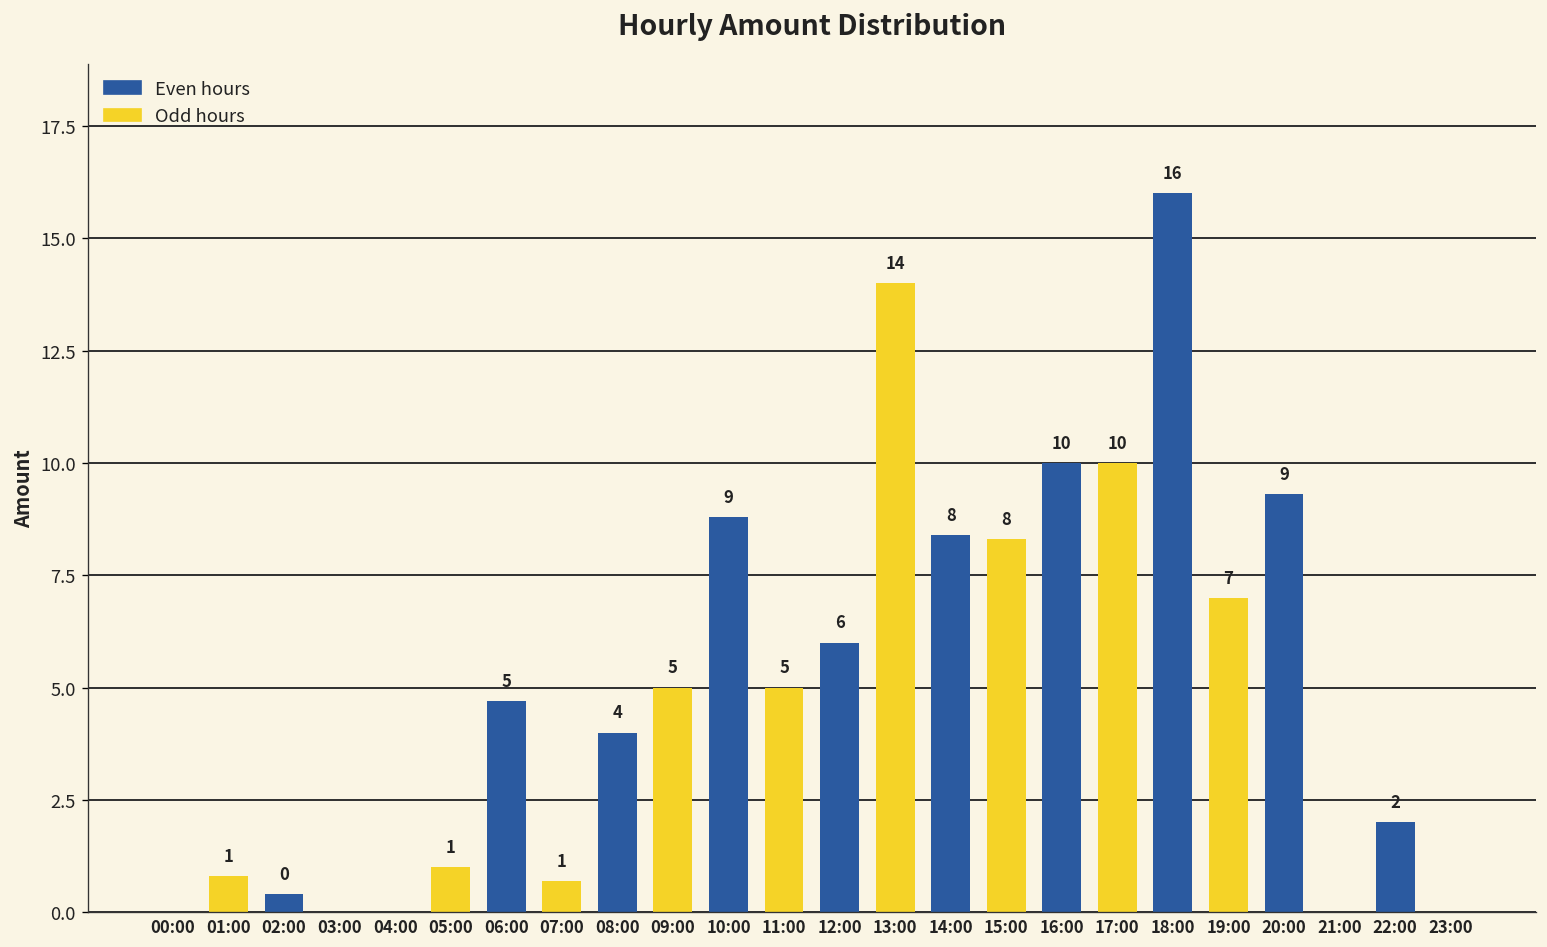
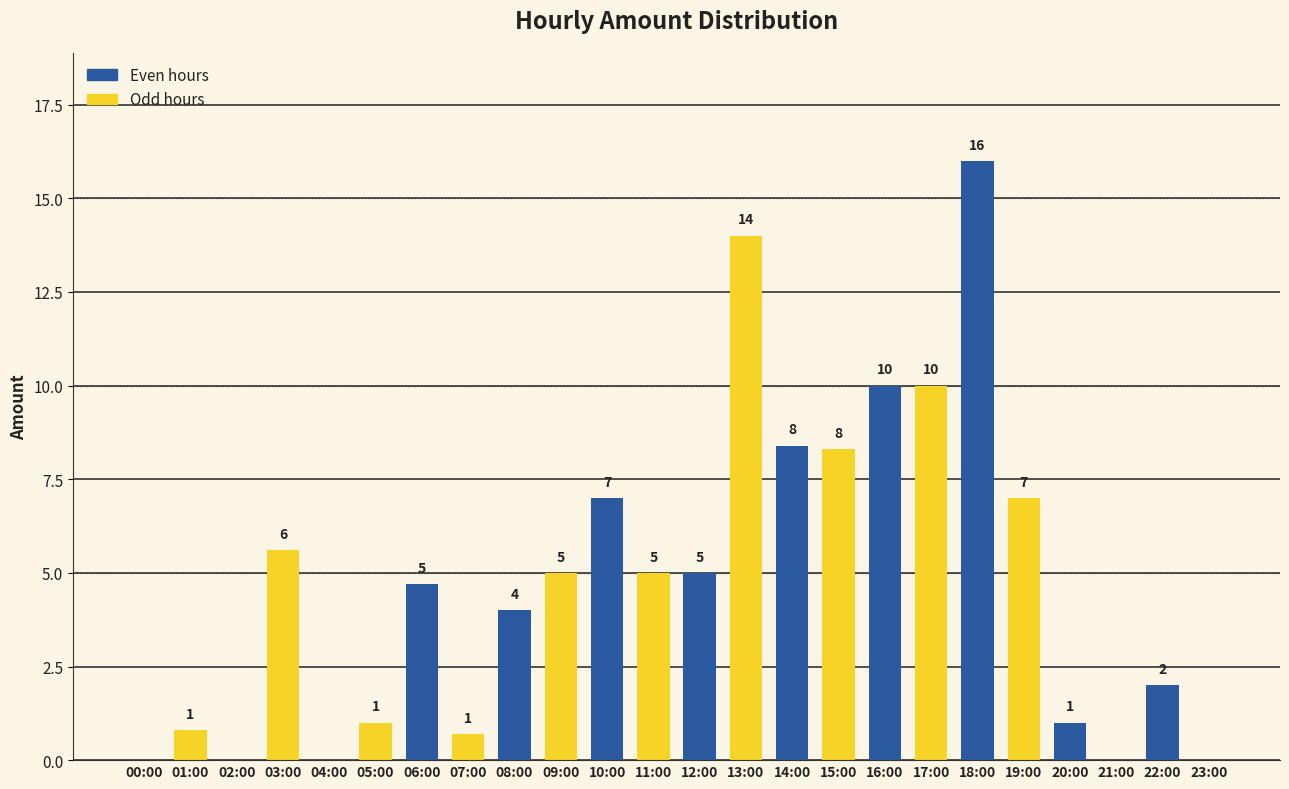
02:00: 0.4 -> 0.0
03:00: 0 -> 6
10:00: 9 -> 7
12:00: 6 -> 5
20:00: 9 -> 1
